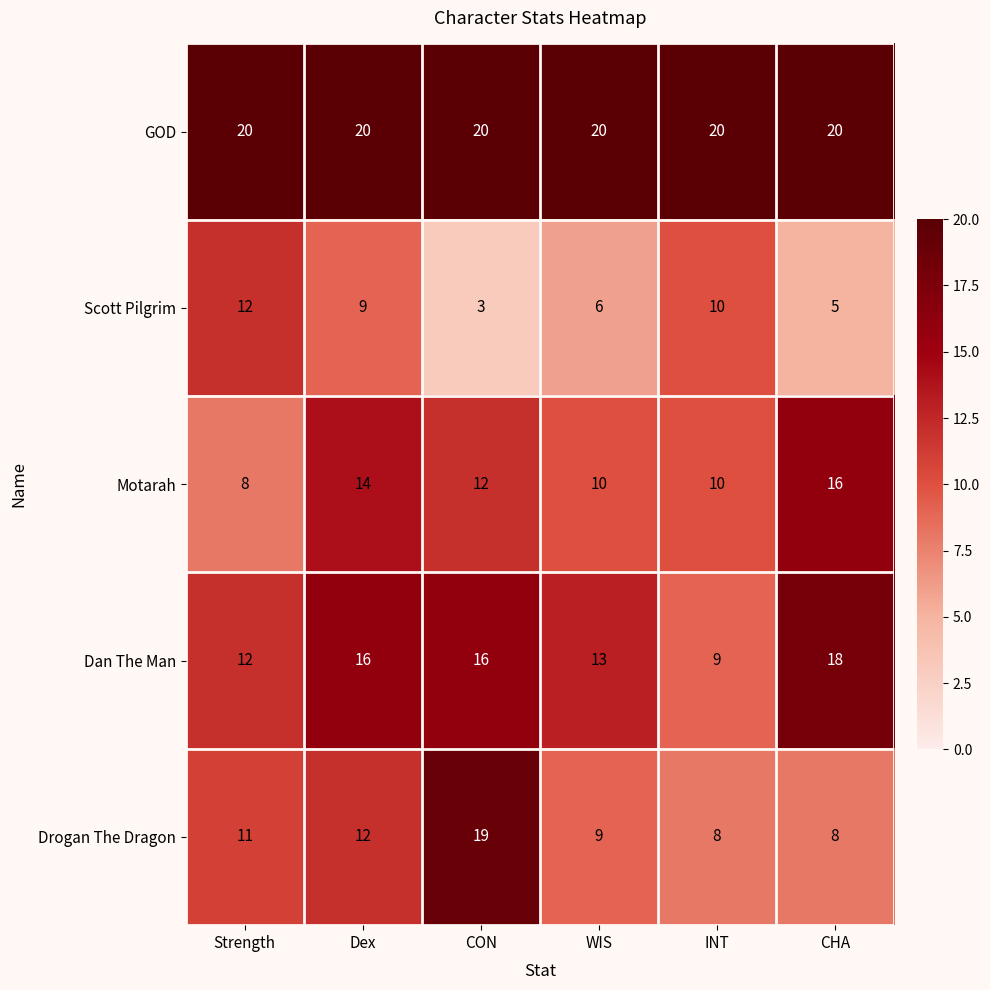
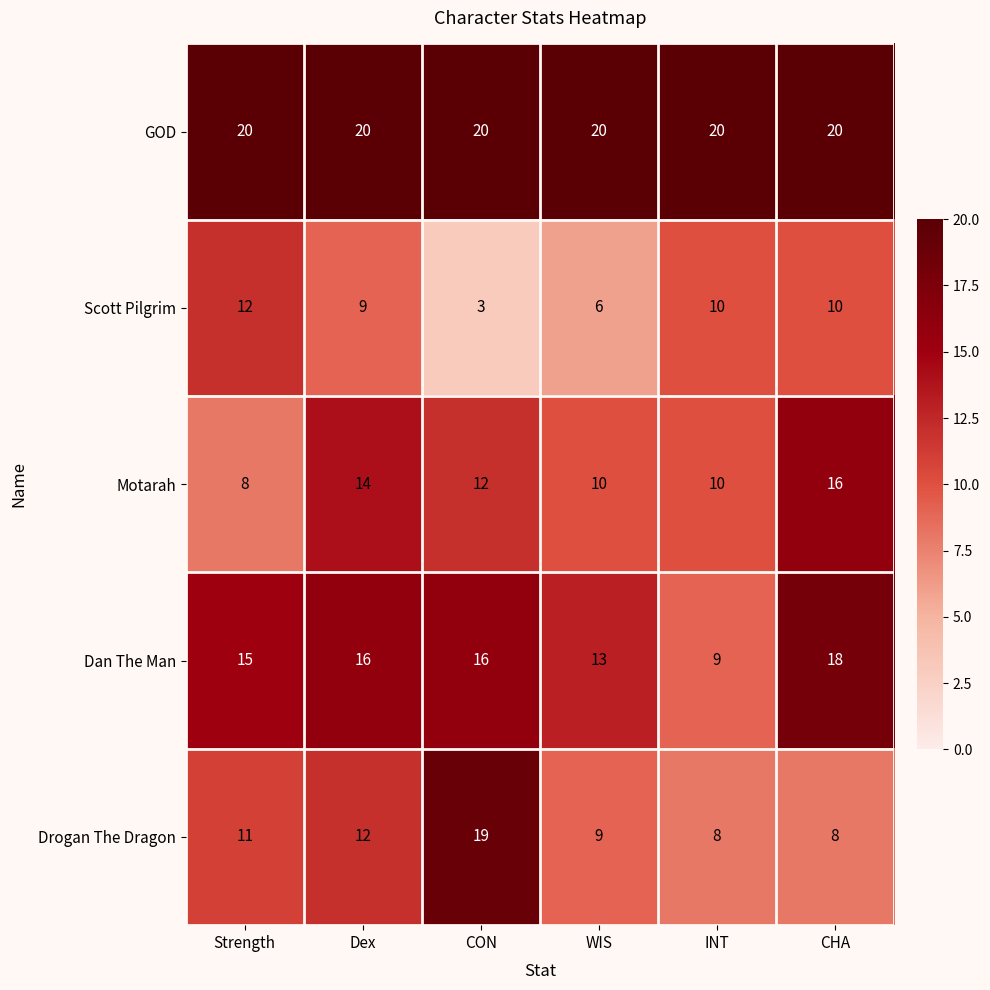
Scott Pilgrim, CHA: 5 -> 10
Dan The Man, Strength: 12 -> 15
